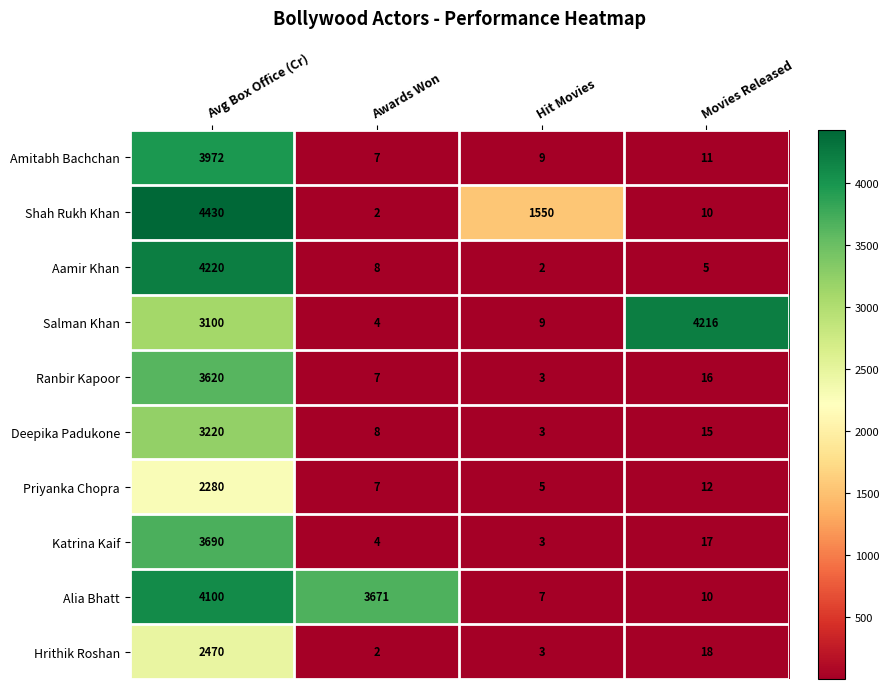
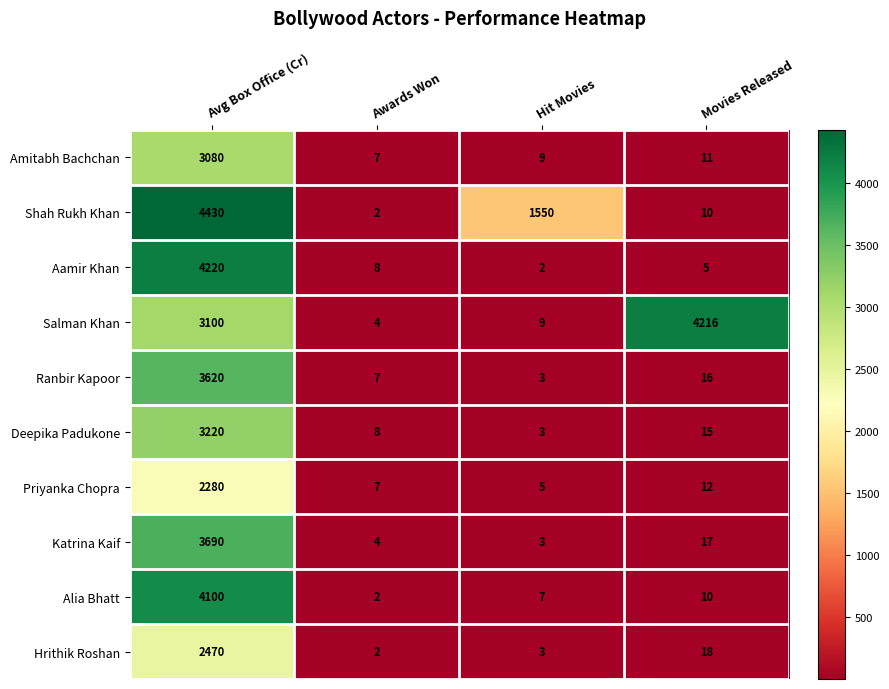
Amitabh Bachchan, Avg Box Office (Cr): 3972 -> 3080
Alia Bhatt, Awards Won: 3671 -> 2
